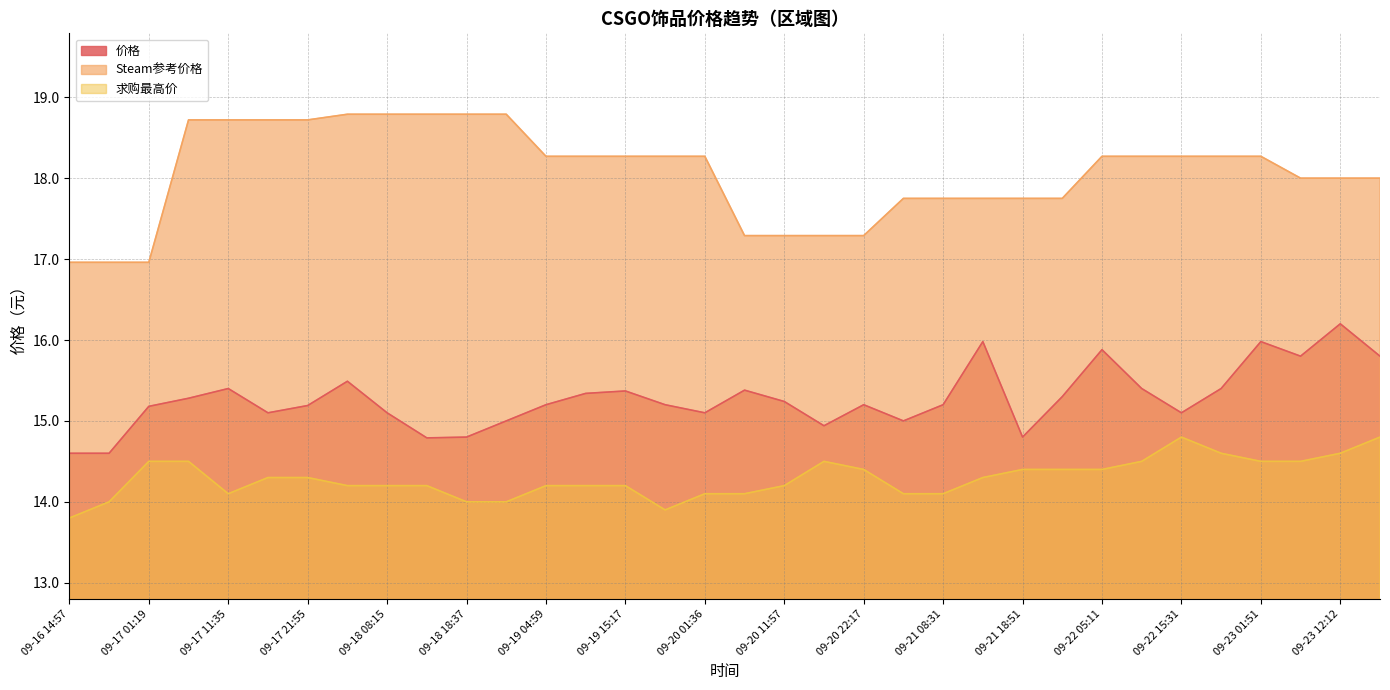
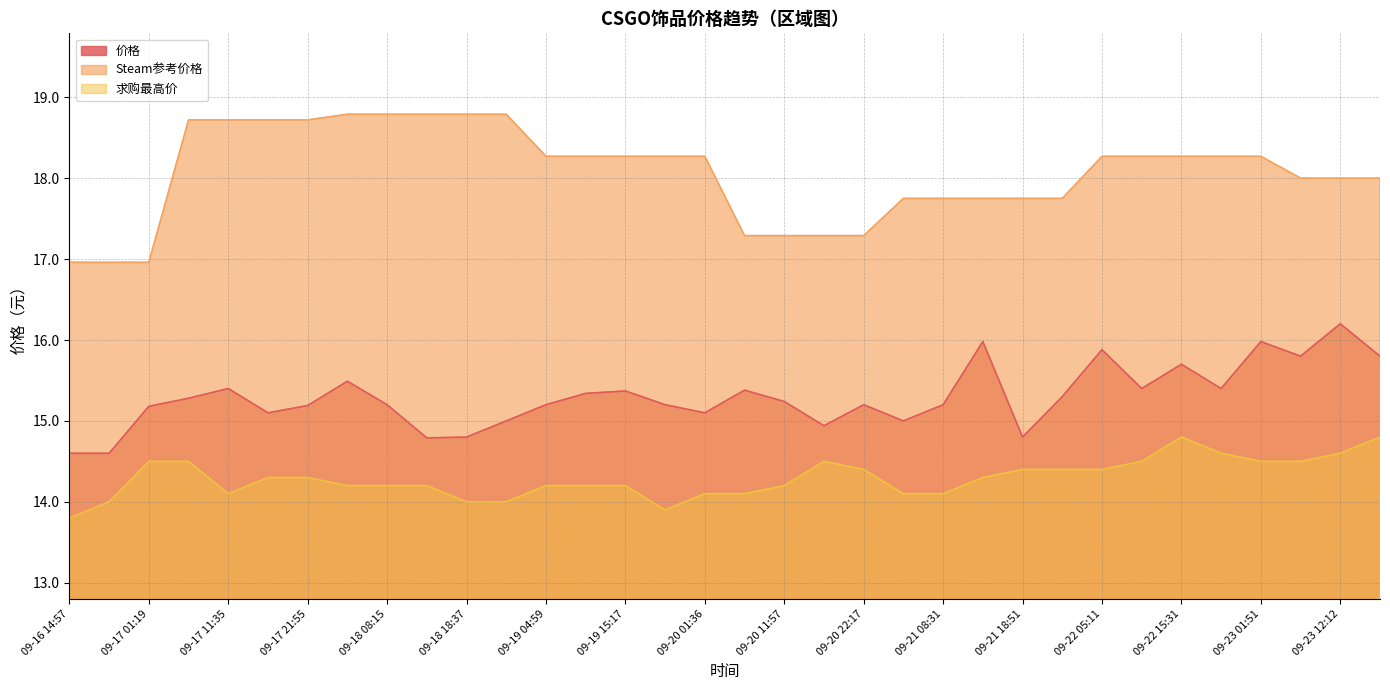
价格, 09-18 08:15: 15.1 -> 15.2
价格, 09-22 15:31: 15.1 -> 15.7
